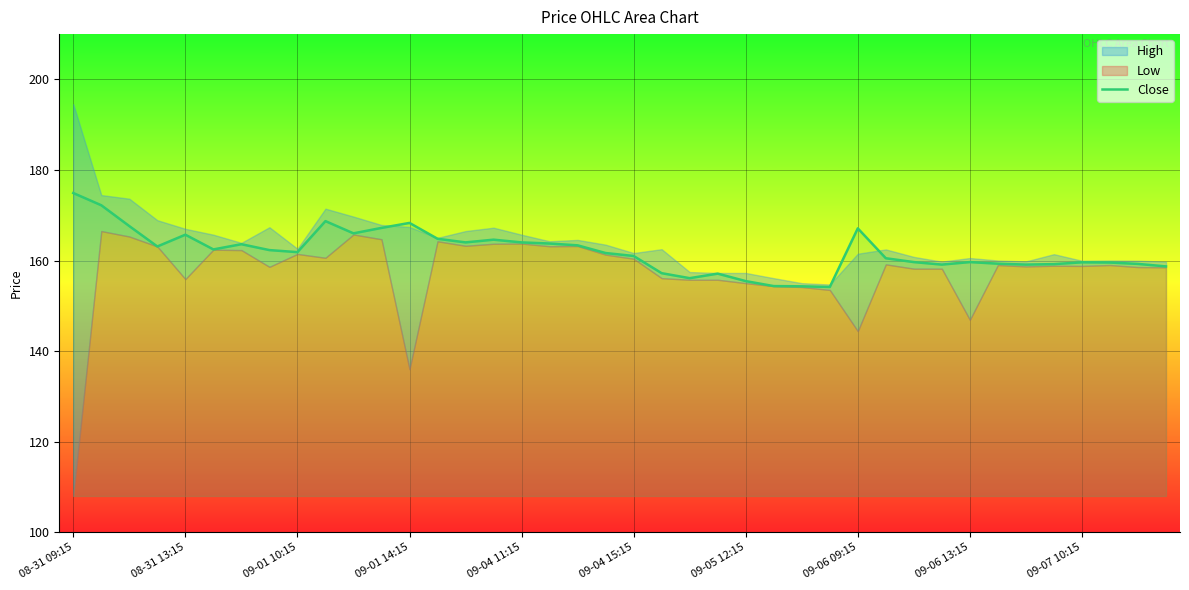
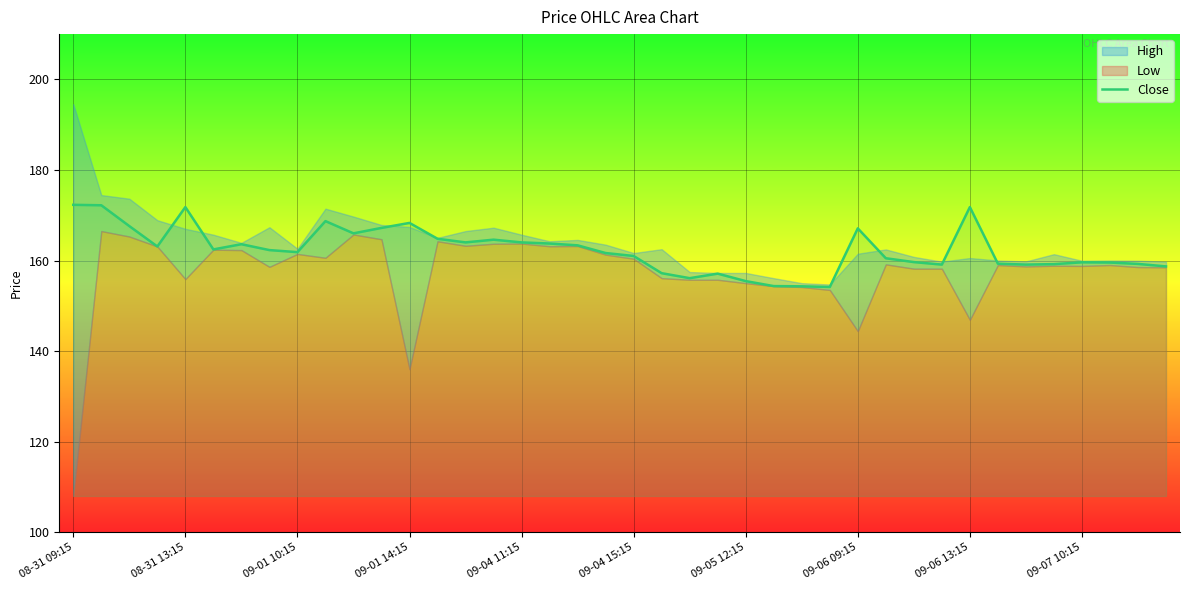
Close, 08-31 09:15: 175 -> 172
Close, 08-31 13:15: 166 -> 172
Close, 09-06 13:15: 160 -> 172
